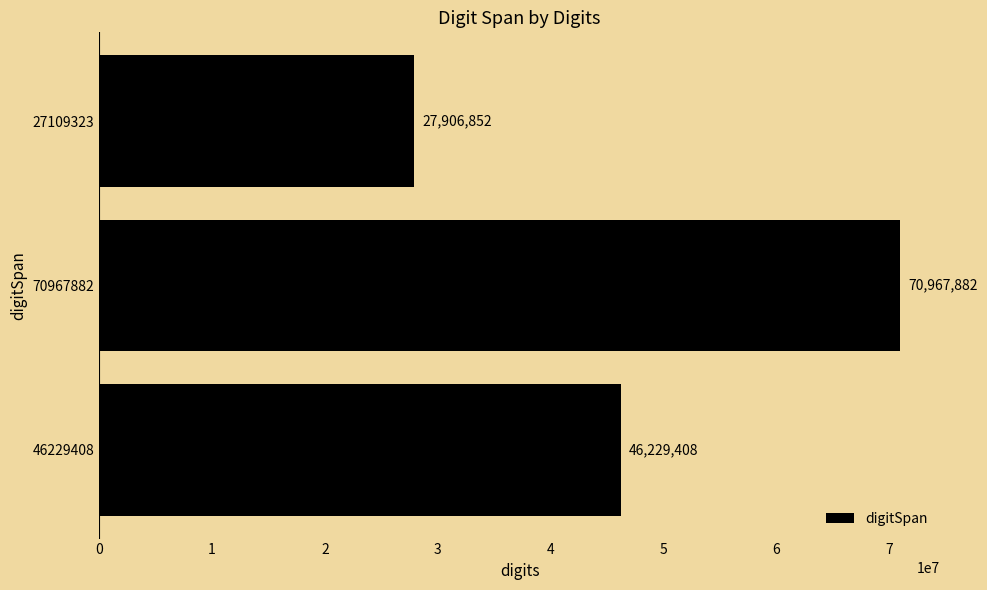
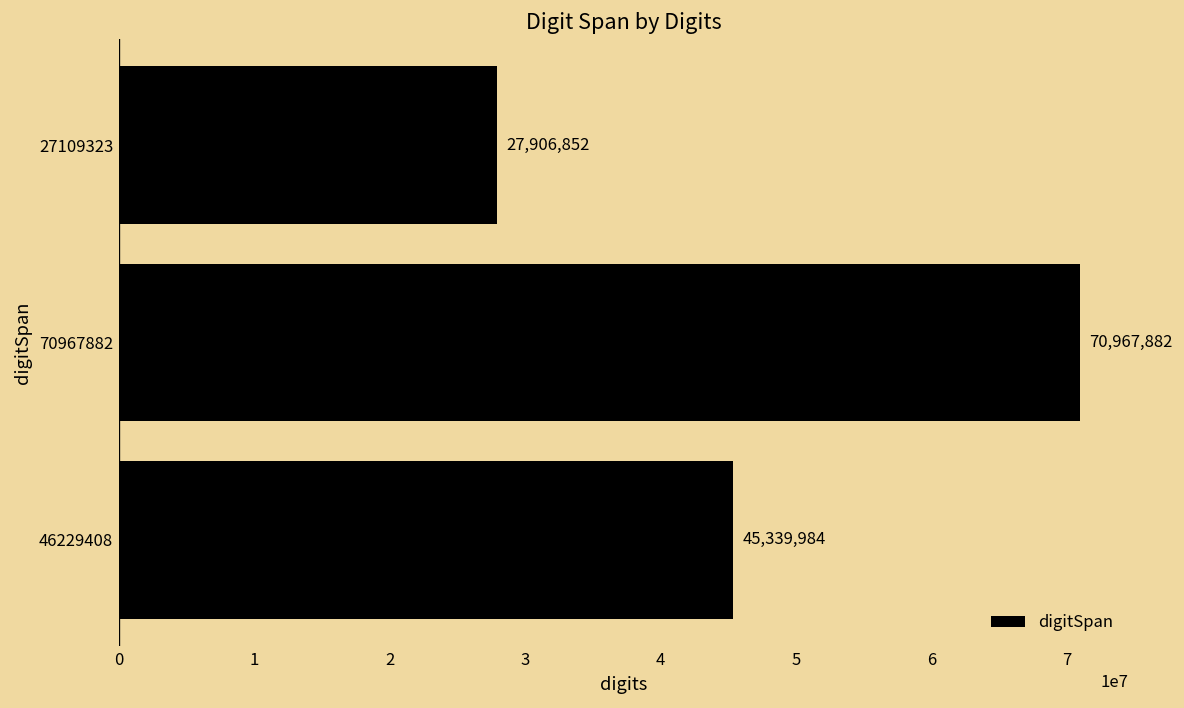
46229408: 46,229,408 -> 45,339,984
